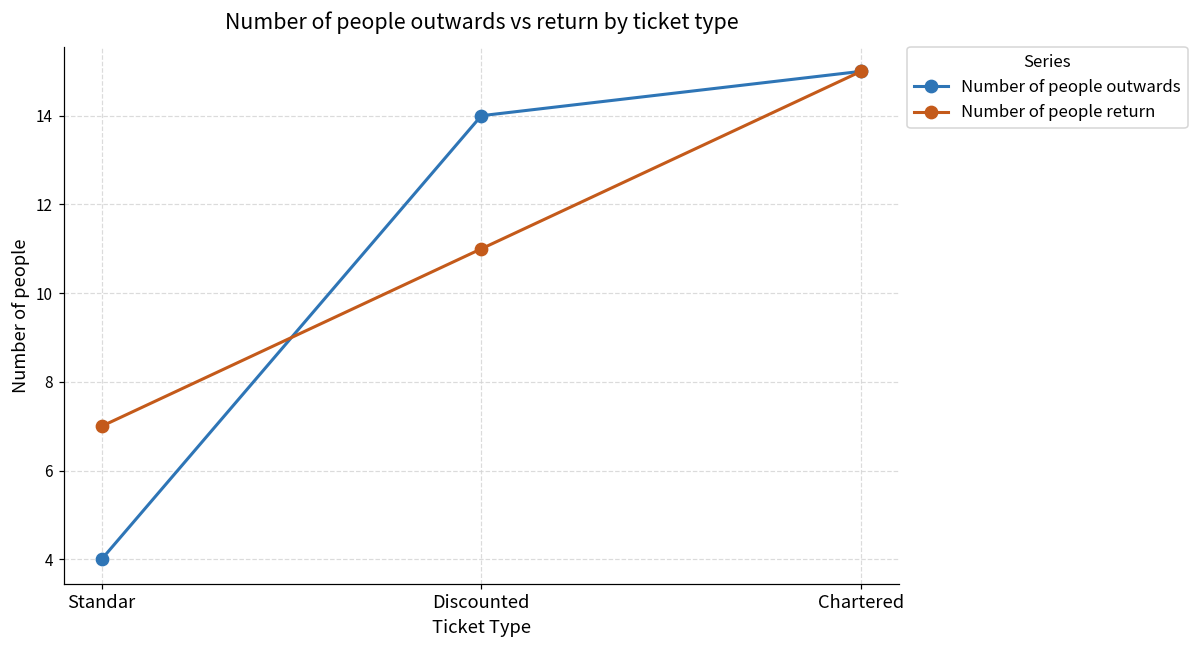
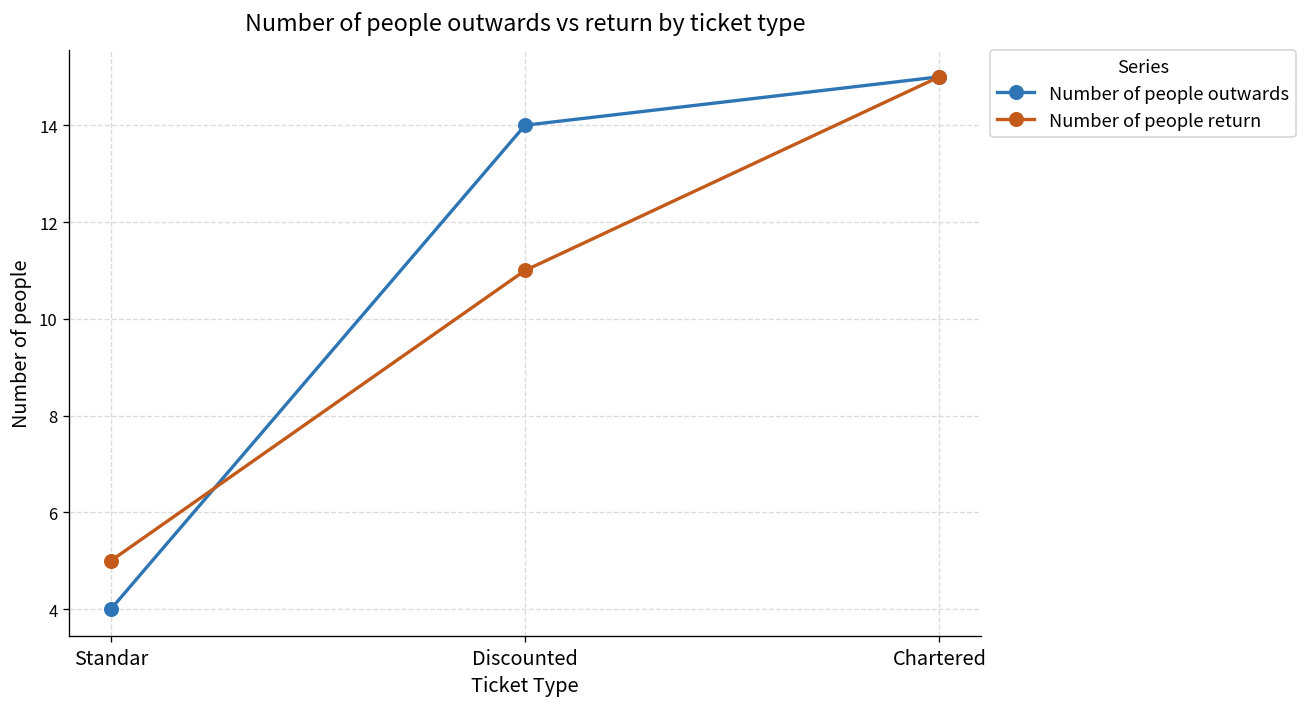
Number of people return, Standar: 7 -> 5
